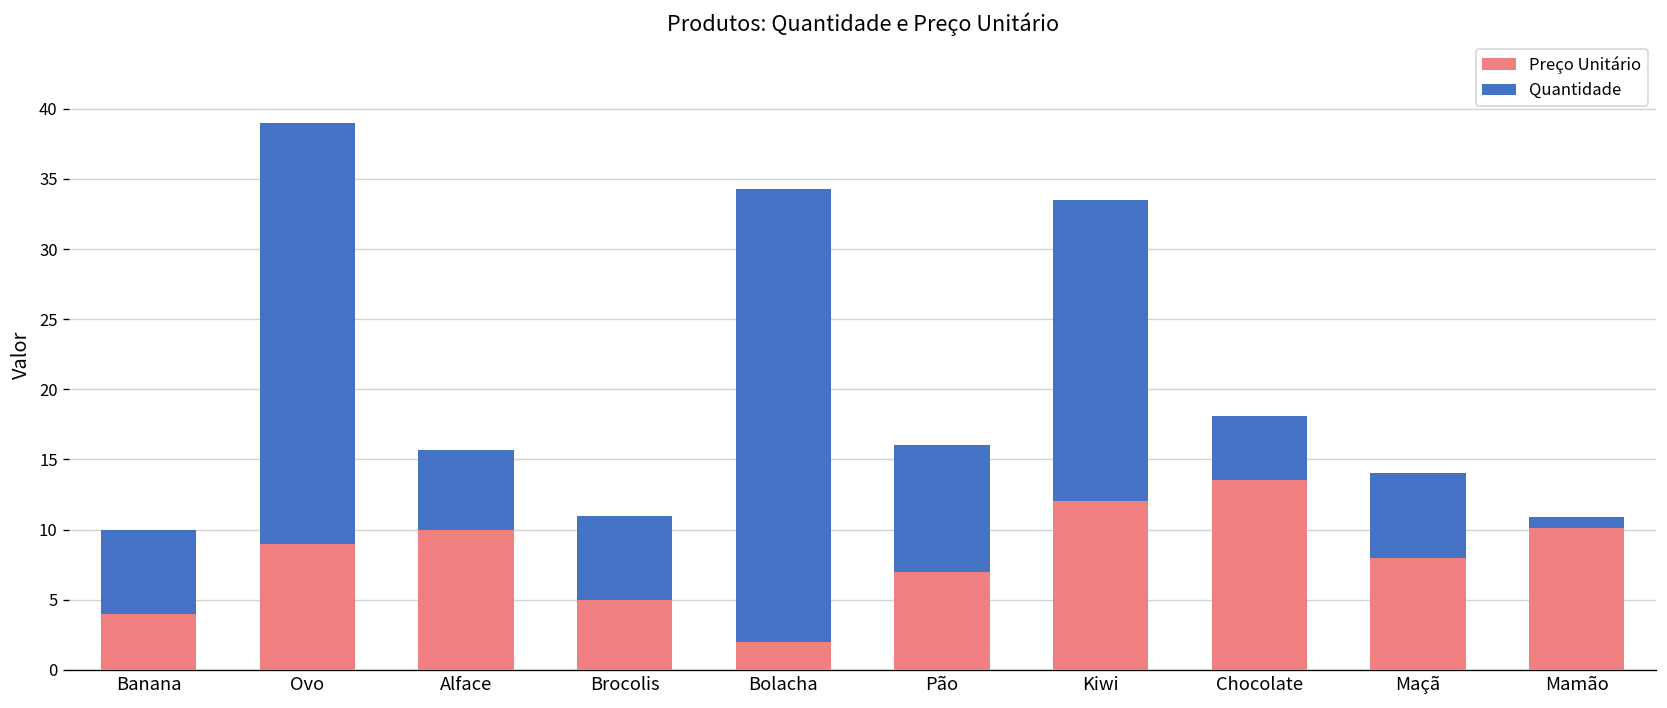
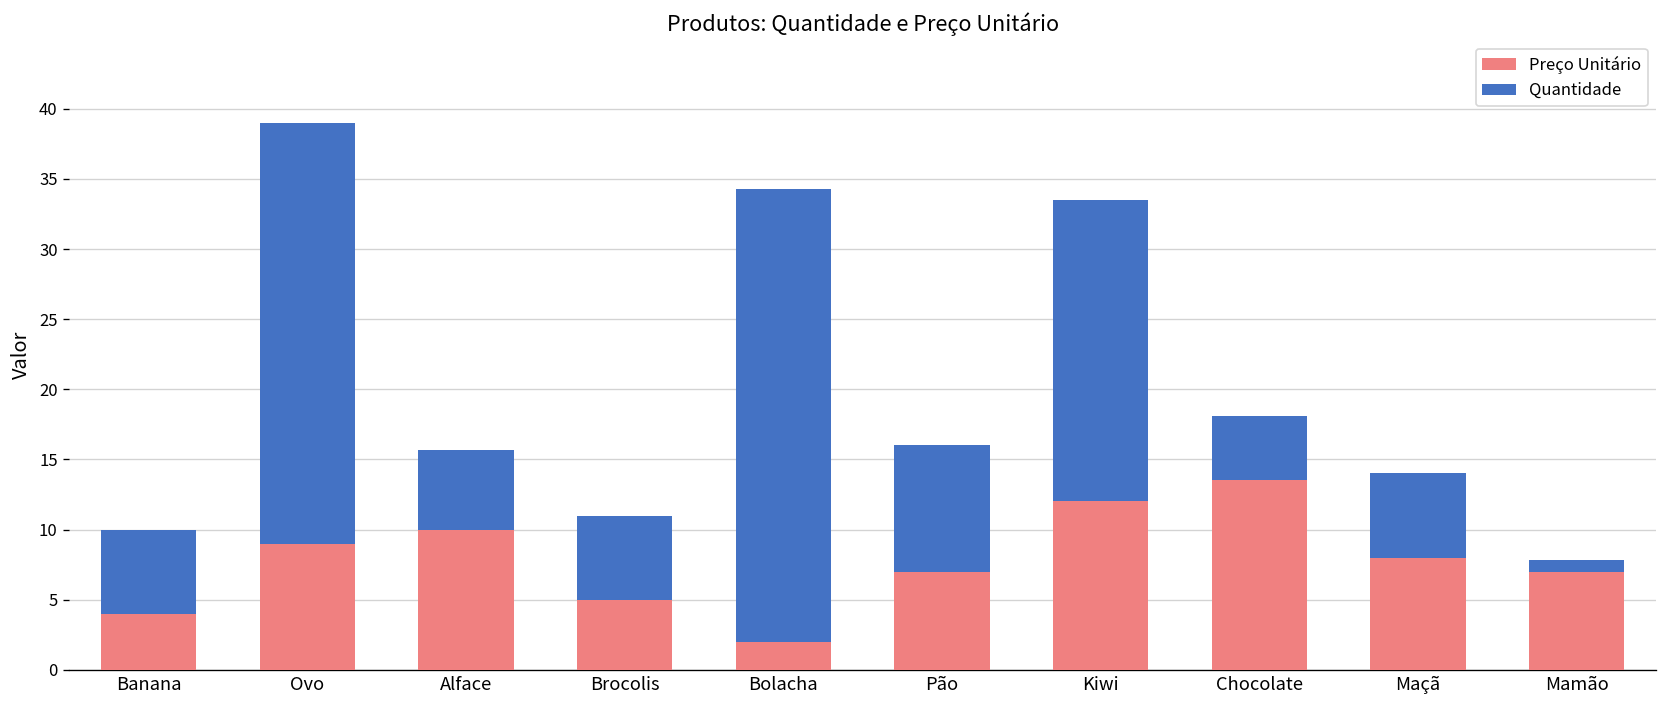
Preço Unitário, Mamão: 10.1 -> 7.0
